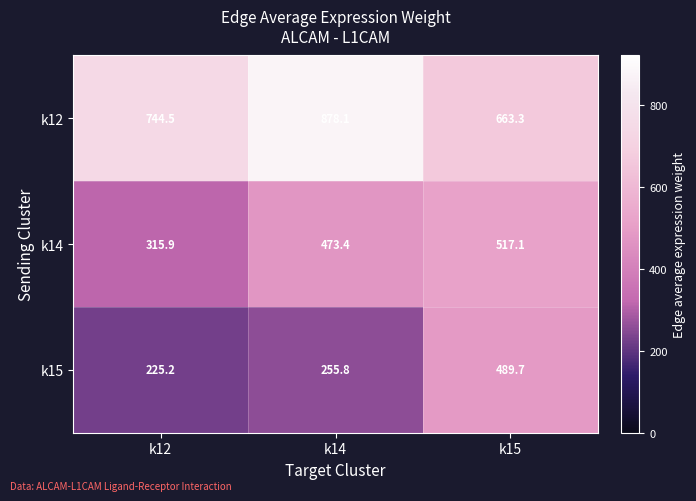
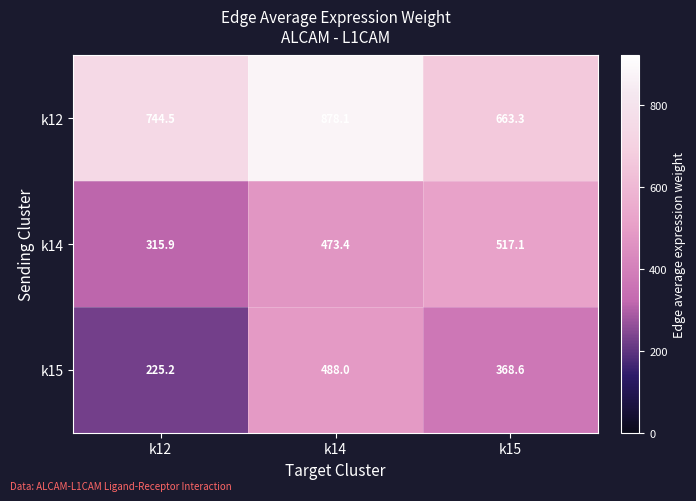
k15, k14: 255.8 -> 488.0
k15, k15: 489.7 -> 368.6
